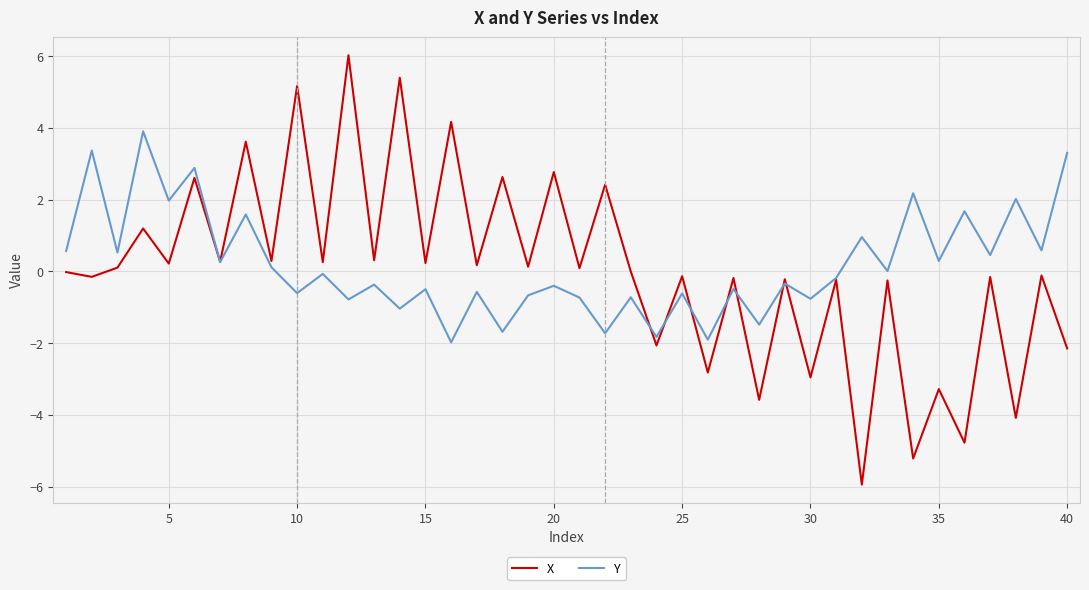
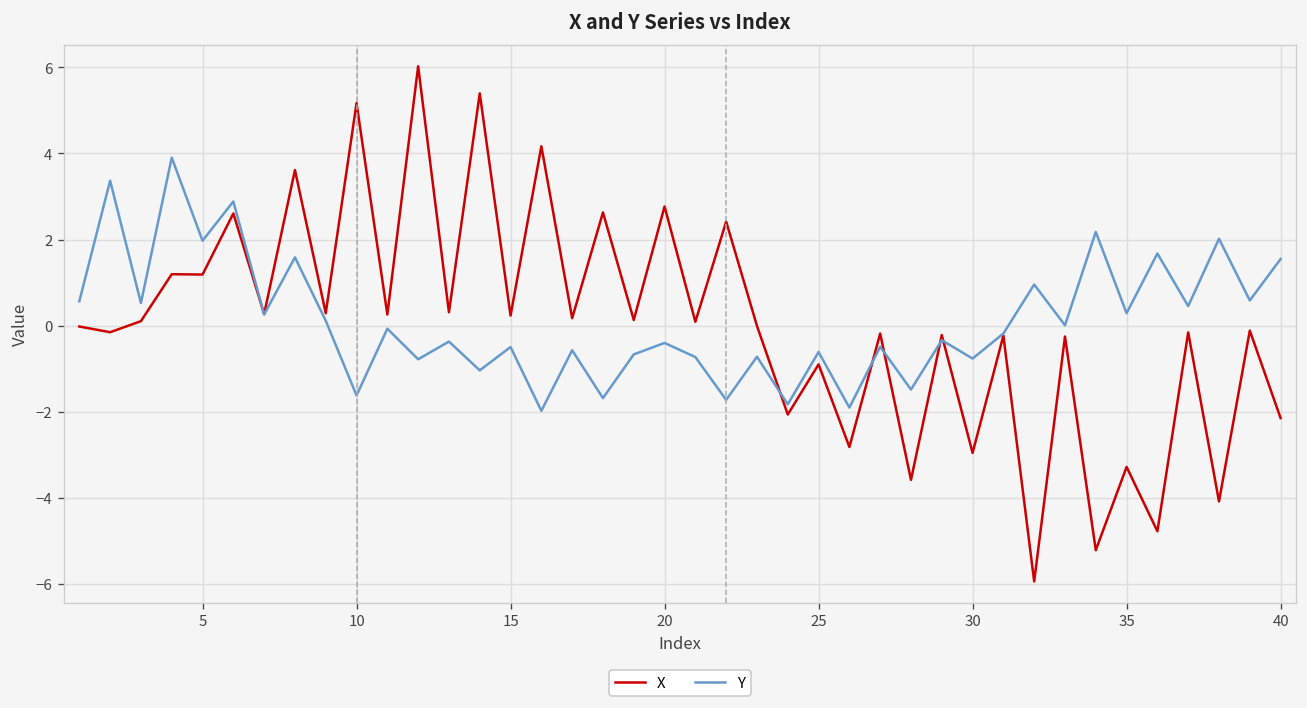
X, 5: 0.2 -> 1.2
Y, 10: -0.6 -> -1.6
X, 25: -0.1 -> -0.9
Y, 40: 3.3 -> 1.5
